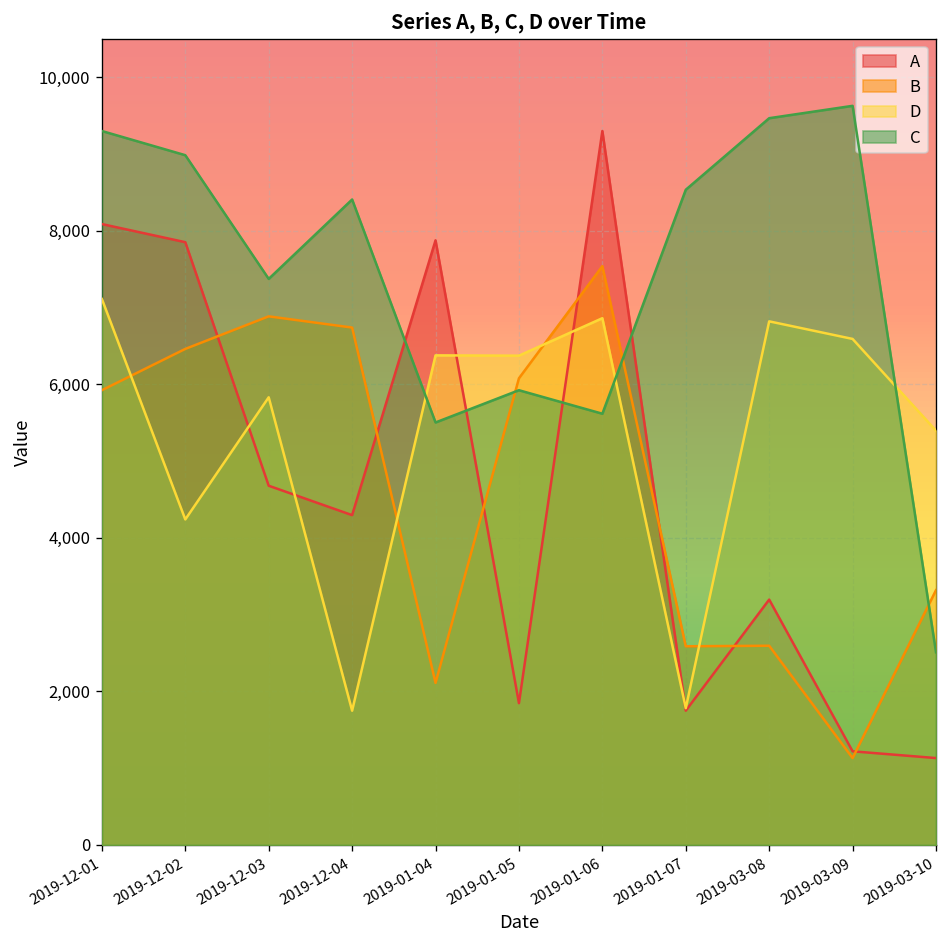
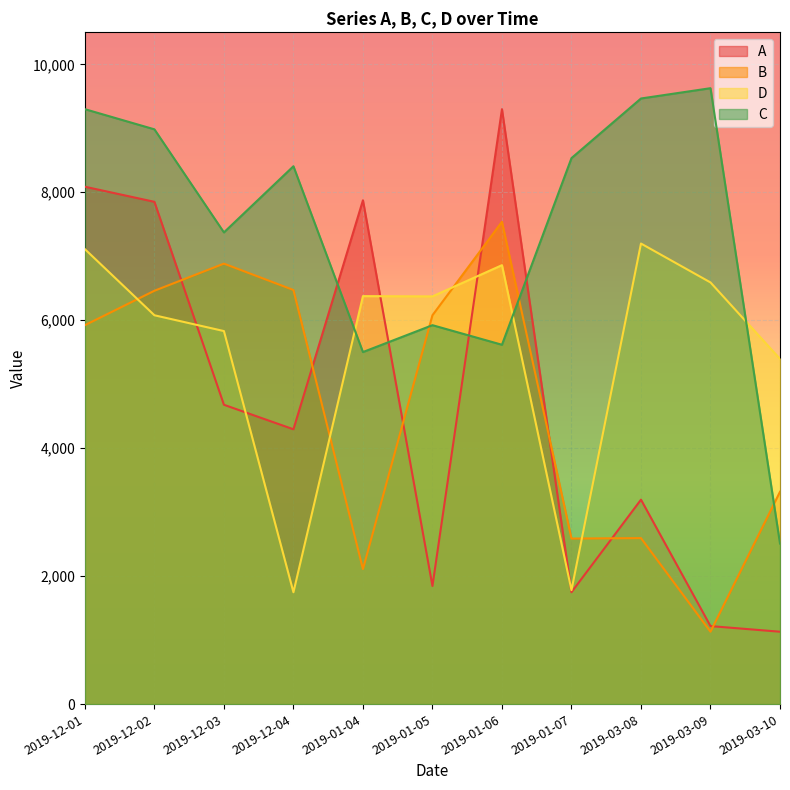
D, 2019-12-02: 4,200 -> 6,100
B, 2019-12-04: 6,700 -> 6,500
D, 2019-03-08: 6,800 -> 7,200
